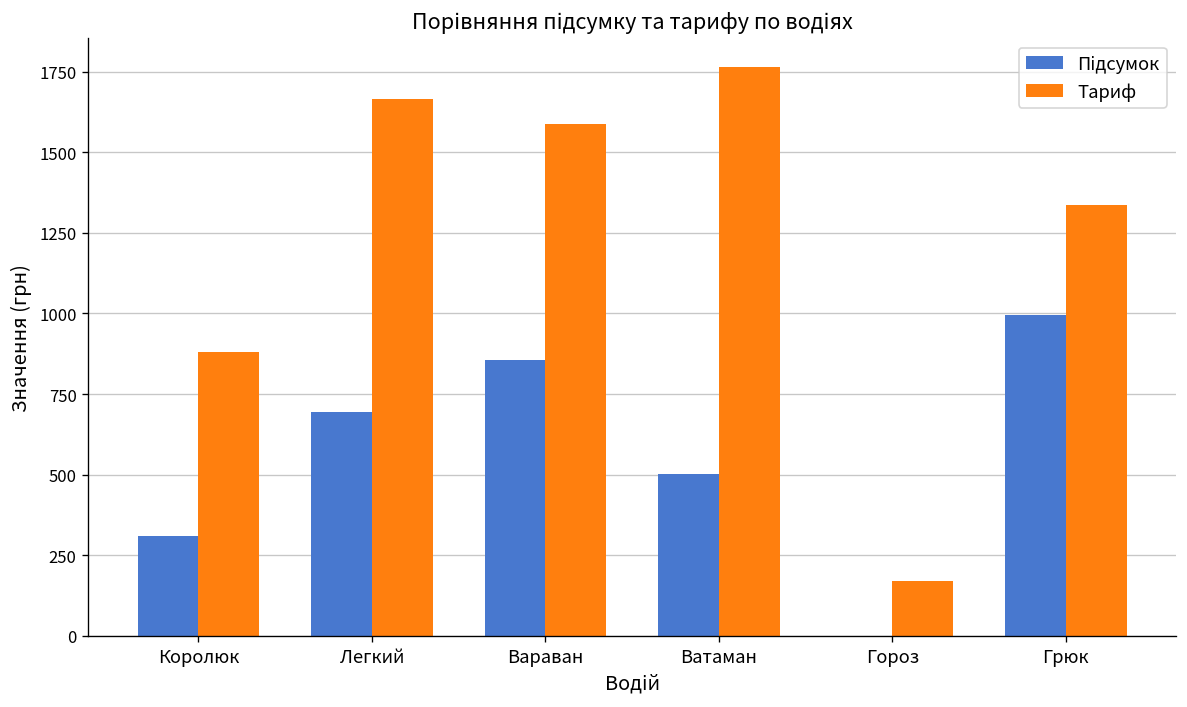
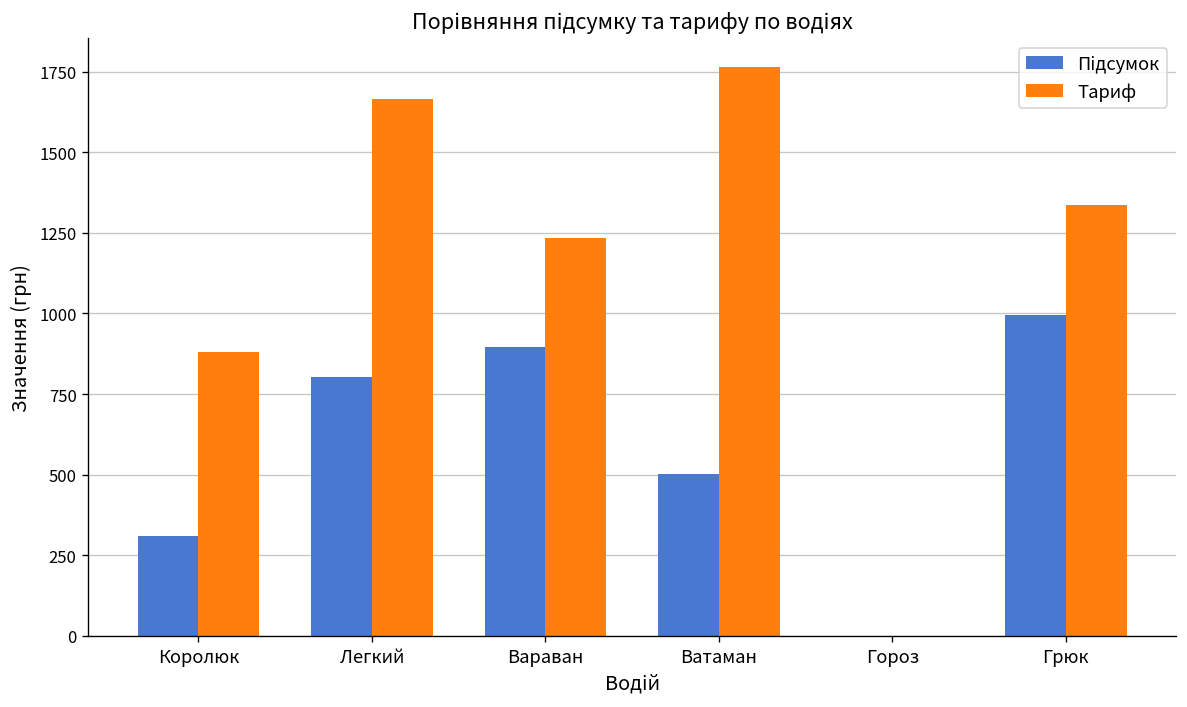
Підсумок, Легкий: 690 -> 800
Підсумок, Вараван: 860 -> 900
Тариф, Вараван: 1590 -> 1230
Тариф, Гороз: 170 -> 0
